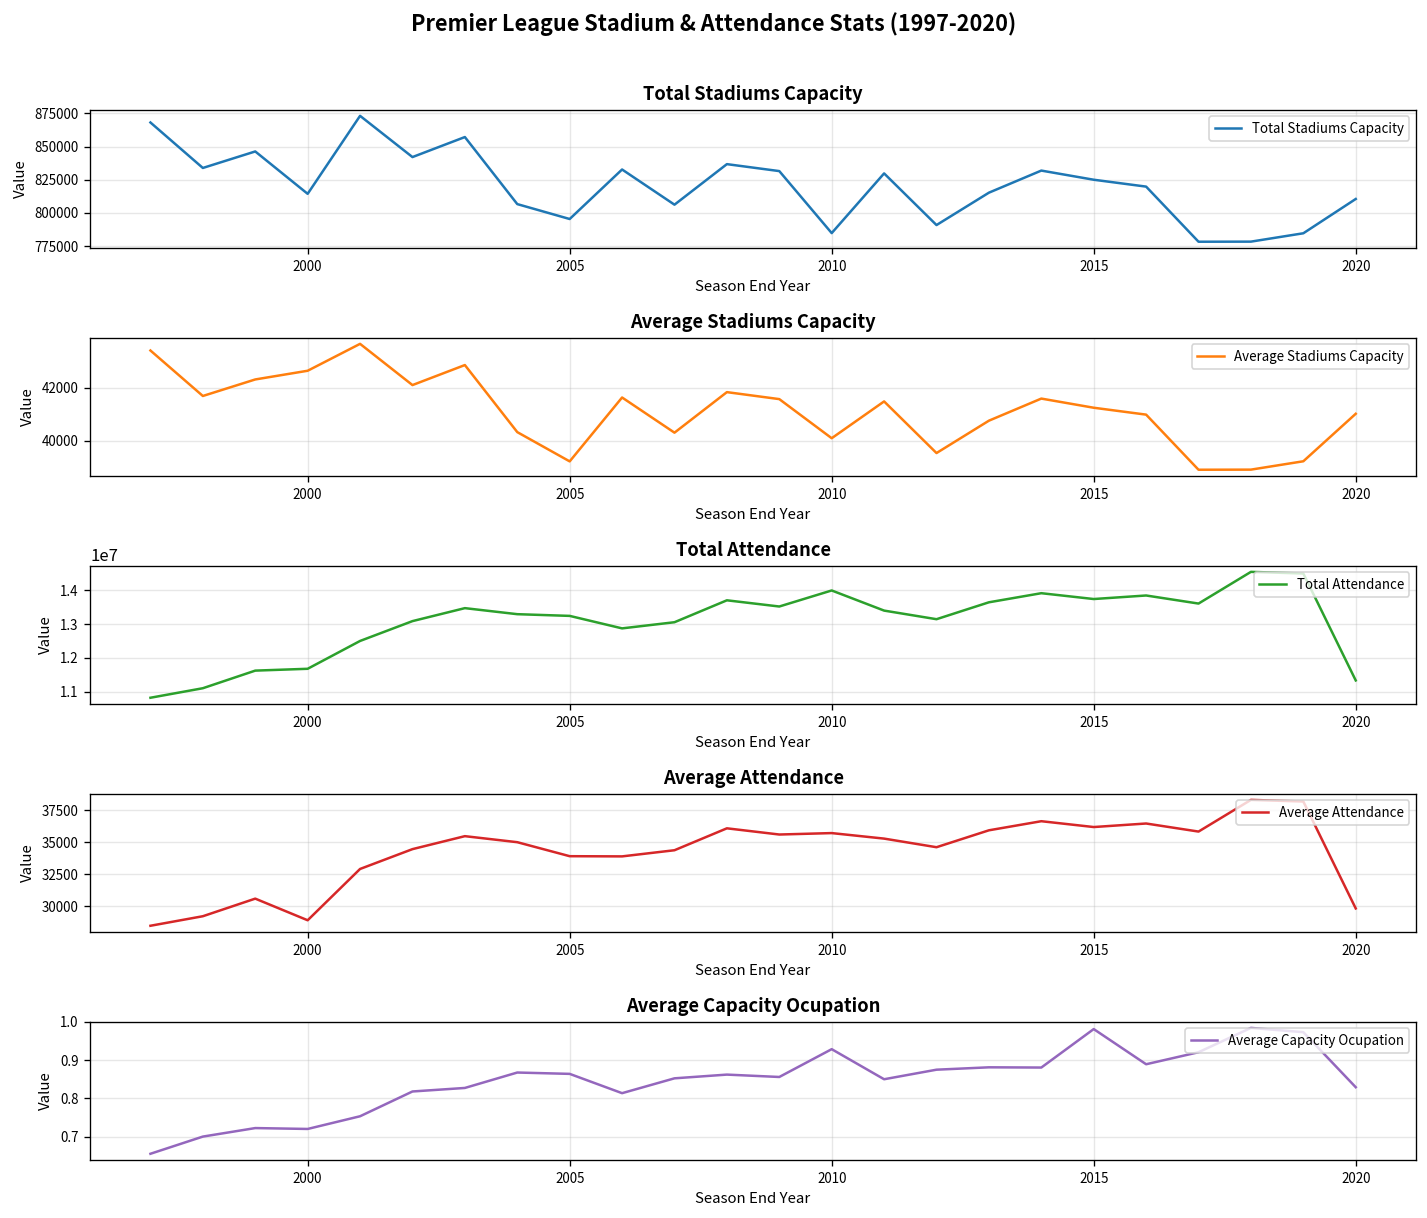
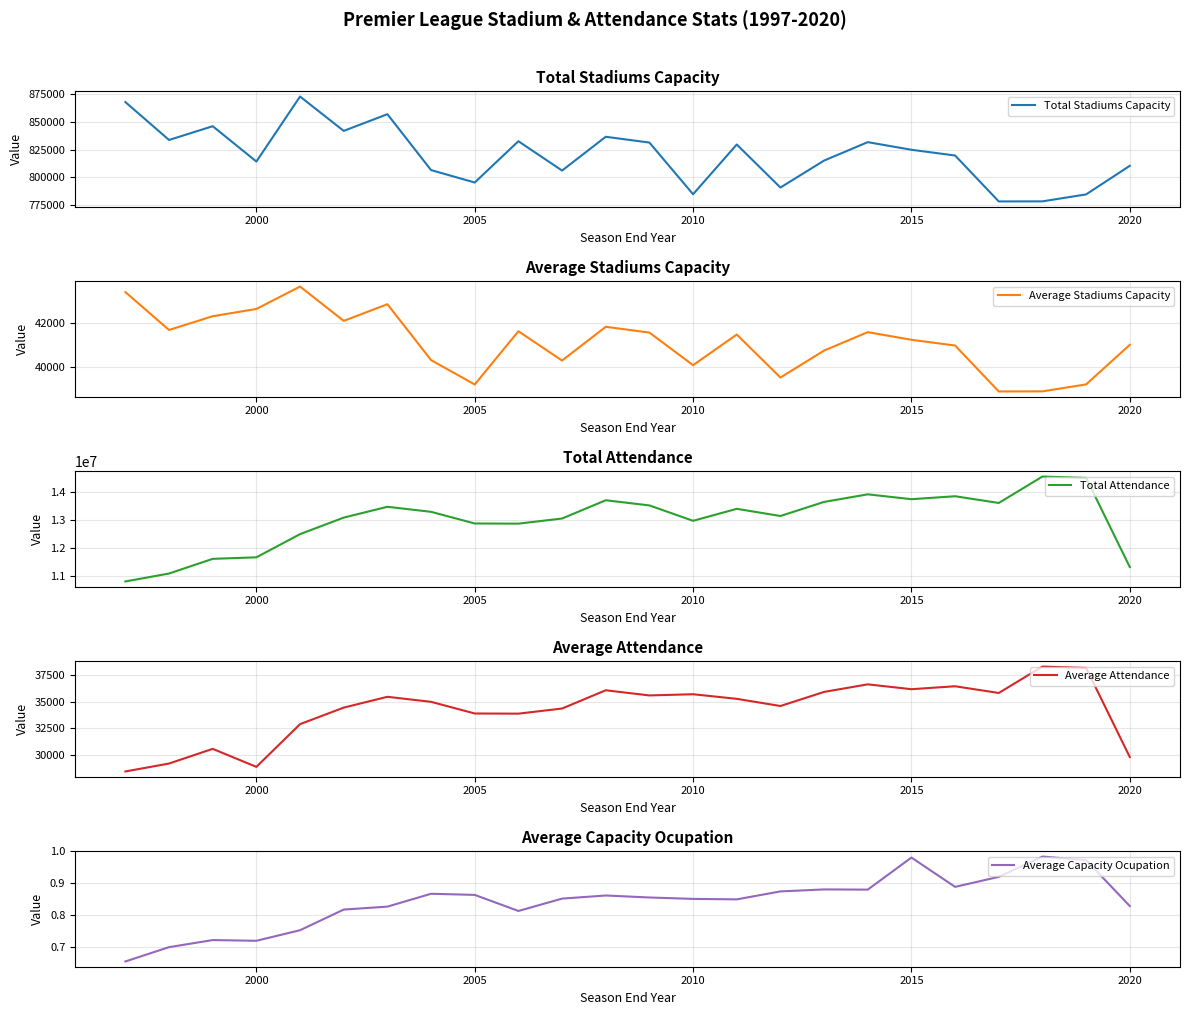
Total Attendance, 2005: 13200000 -> 12900000
Total Attendance, 2010: 14000000 -> 13000000
Average Capacity Ocupation, 2010: 0.93 -> 0.85
